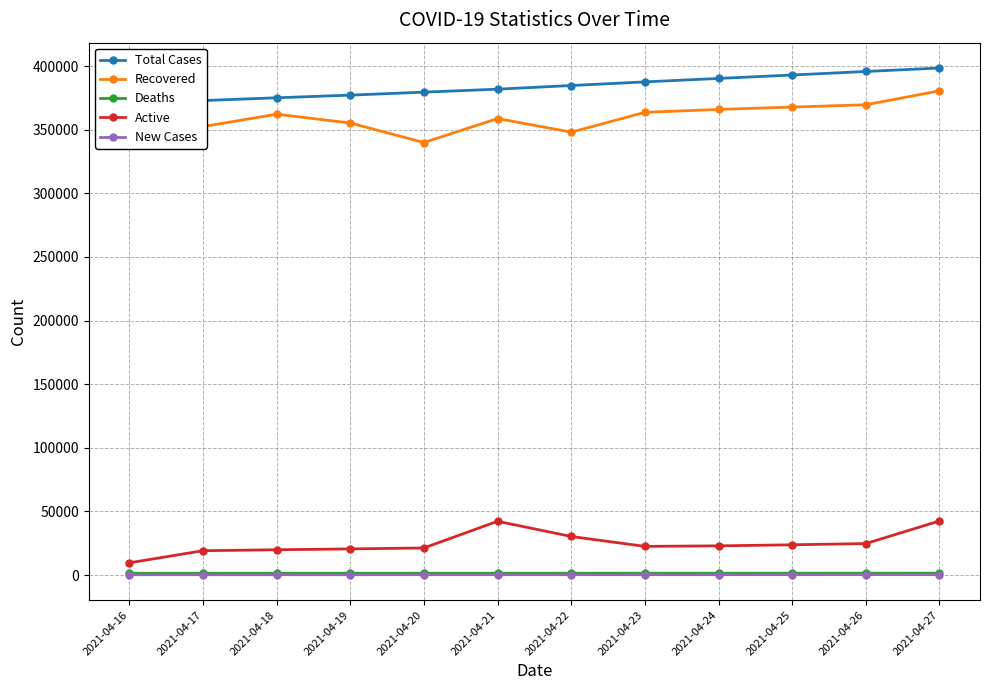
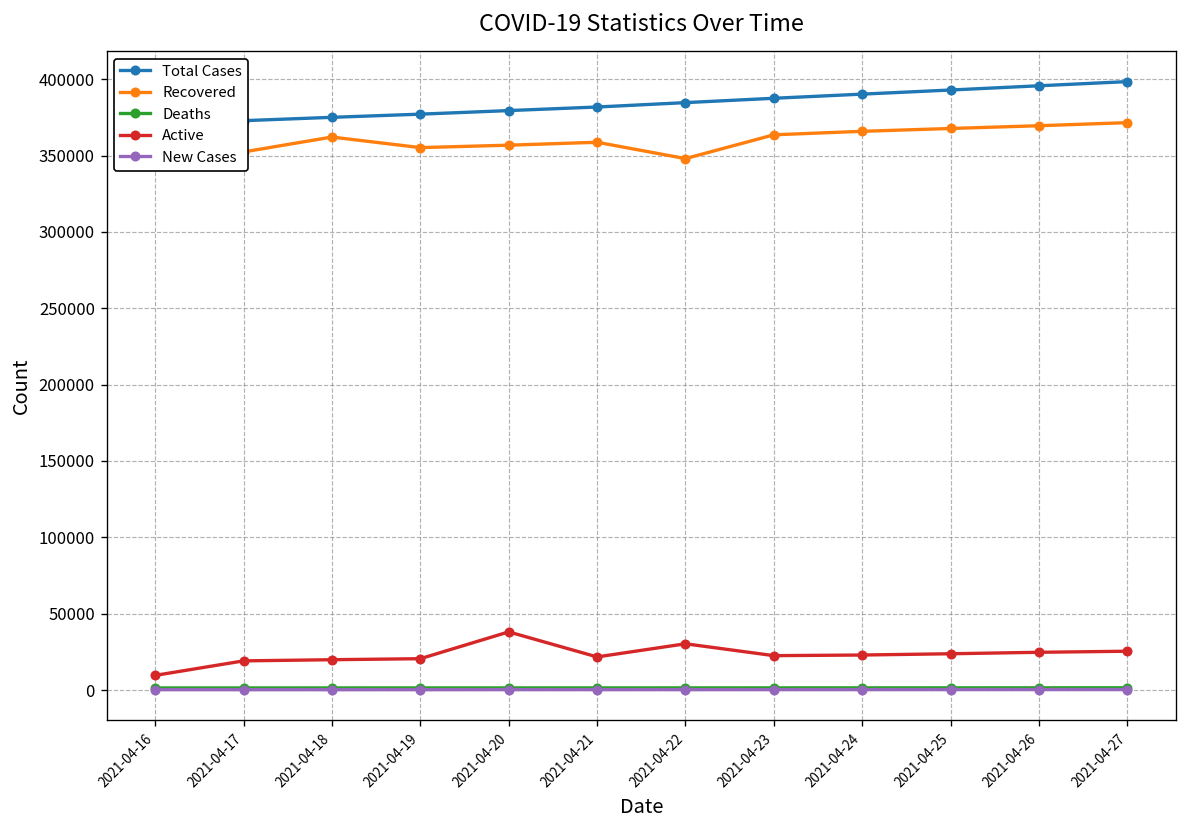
Recovered, 2021-04-20: 340000 -> 357000
Active, 2021-04-20: 21000 -> 38000
Active, 2021-04-21: 42000 -> 22000
Recovered, 2021-04-27: 381000 -> 372000
Active, 2021-04-27: 42000 -> 25000
